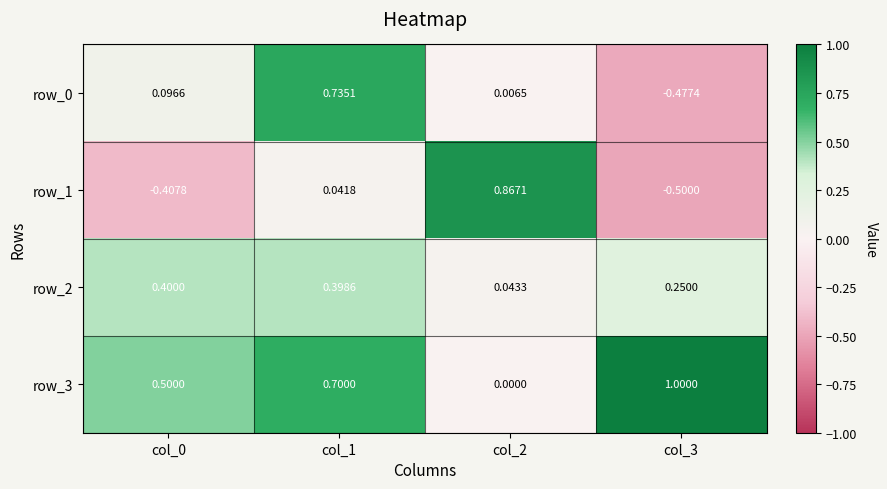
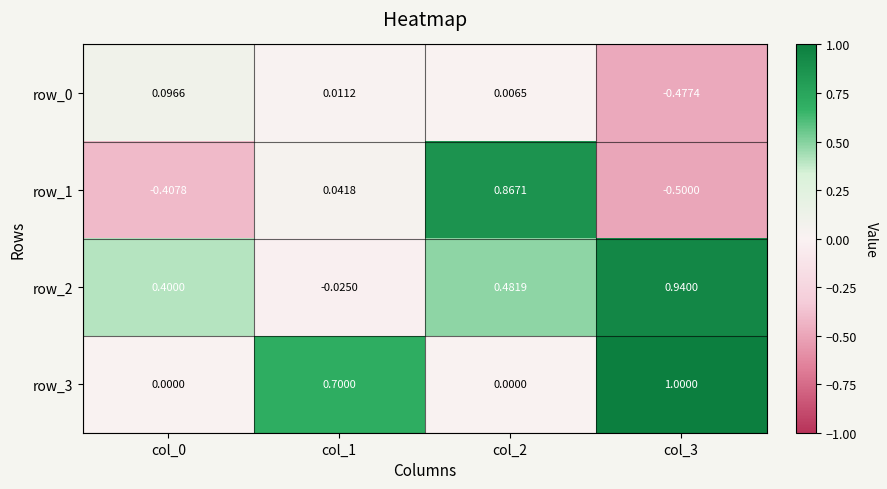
row_0, col_1: 0.7351 -> 0.0112
row_2, col_1: 0.3986 -> -0.0250
row_2, col_2: 0.0433 -> 0.4819
row_2, col_3: 0.2500 -> 0.9400
row_3, col_0: 0.5000 -> 0.0000
